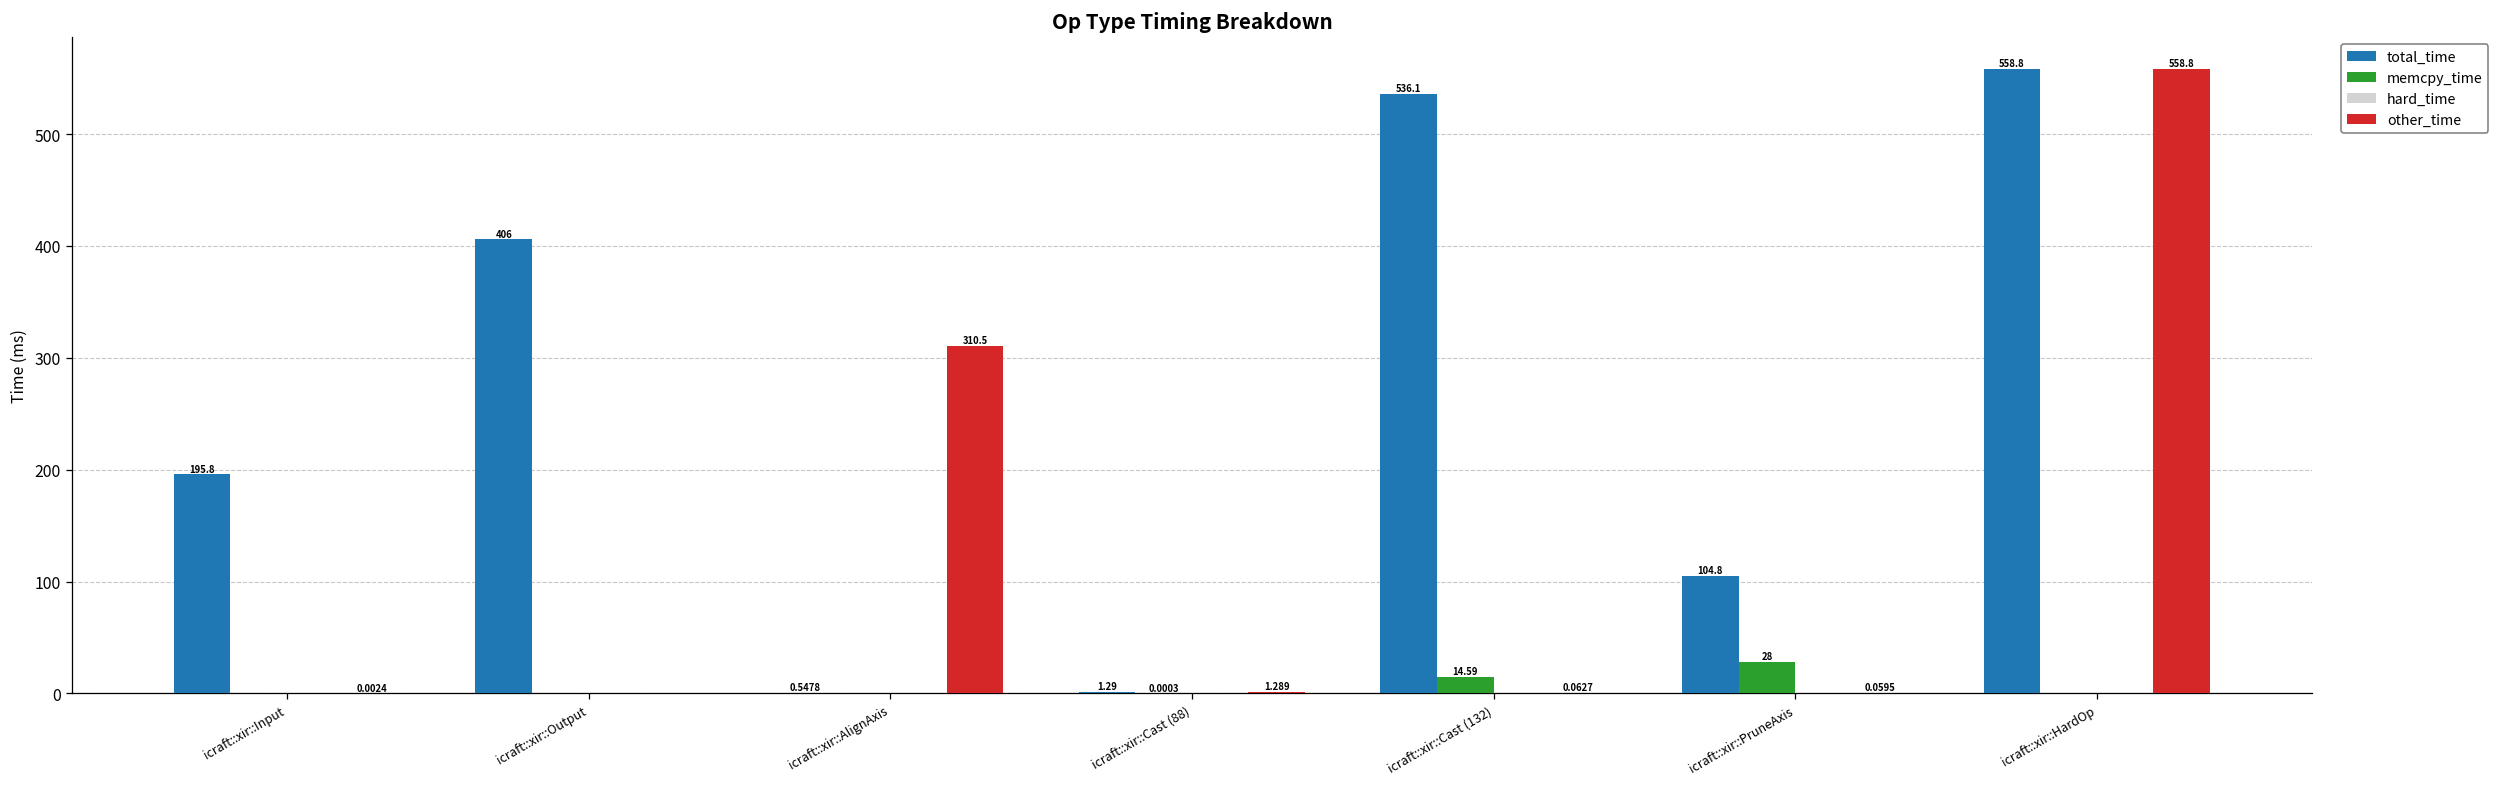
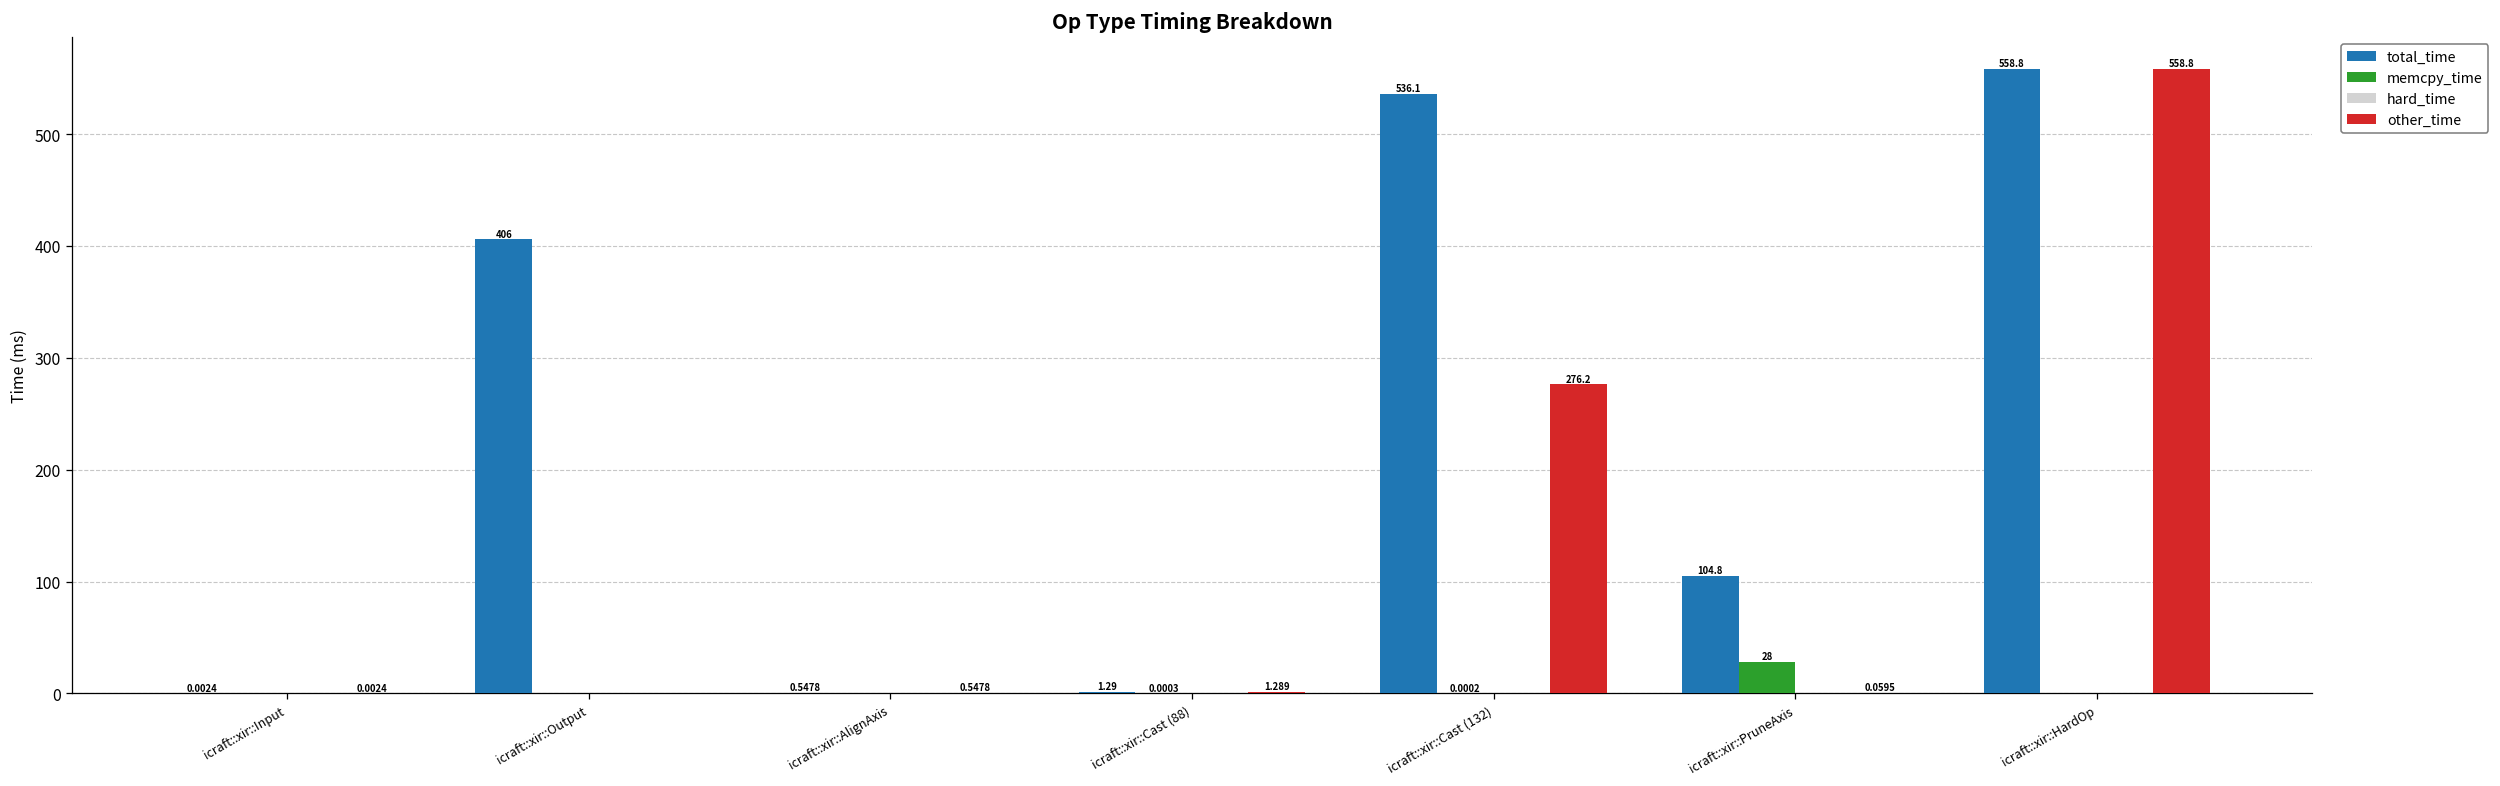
total_time, icraft::xir::Input: 195.8 -> 0.0024
other_time, icraft::xir::AlignAxis: 310.5 -> 0.5478
memcpy_time, icraft::xir::Cast (132): 14.59 -> 0.0002
other_time, icraft::xir::Cast (132): 0.0627 -> 276.2
